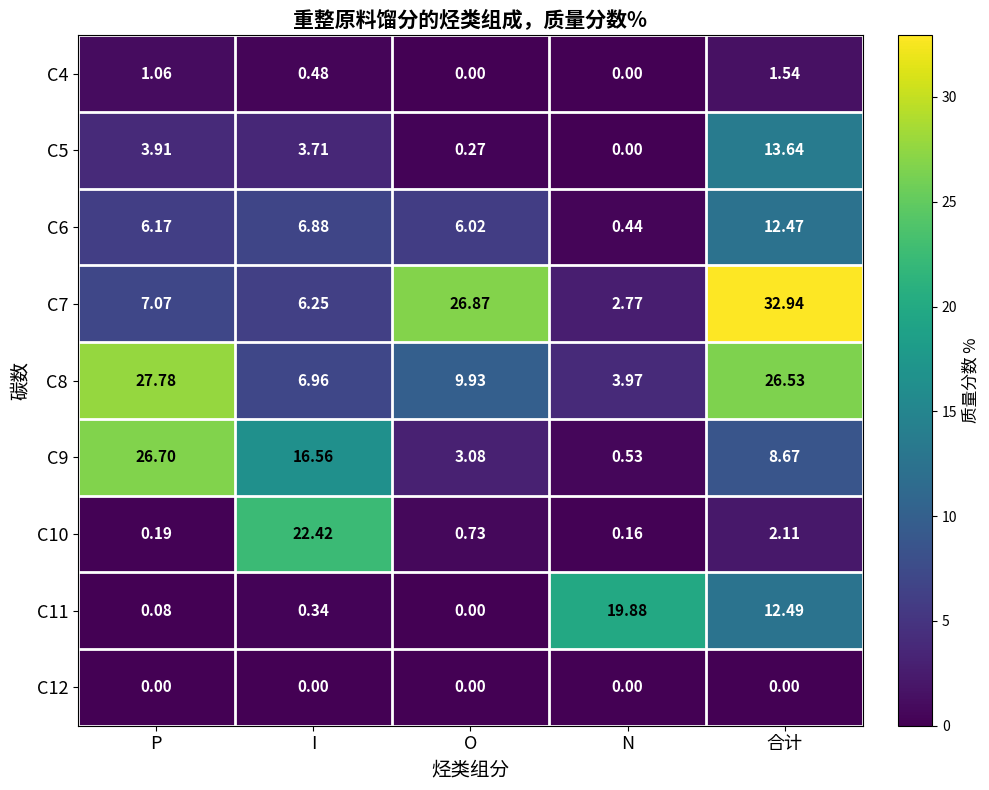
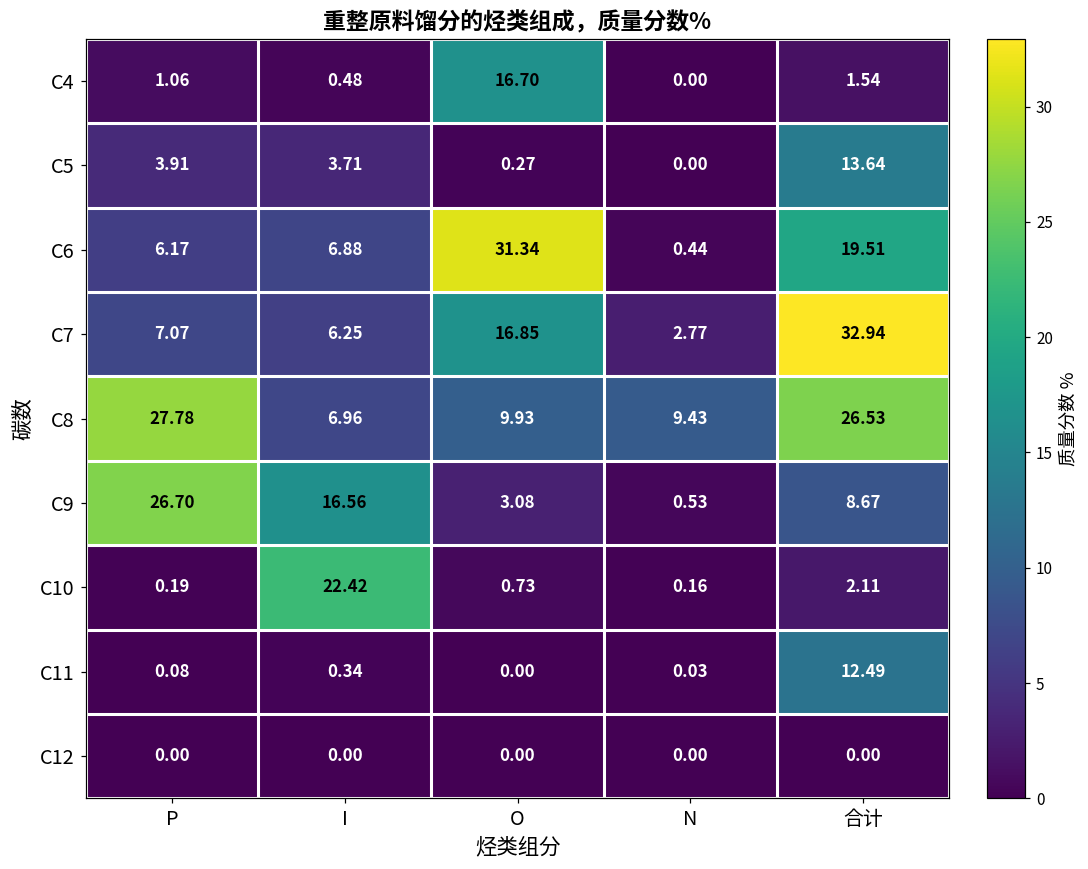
C4, O: 0.00 -> 16.70
C6, O: 6.02 -> 31.34
C6, 合计: 12.47 -> 19.51
C7, O: 26.87 -> 16.85
C8, N: 3.97 -> 9.43
C11, N: 19.88 -> 0.03
